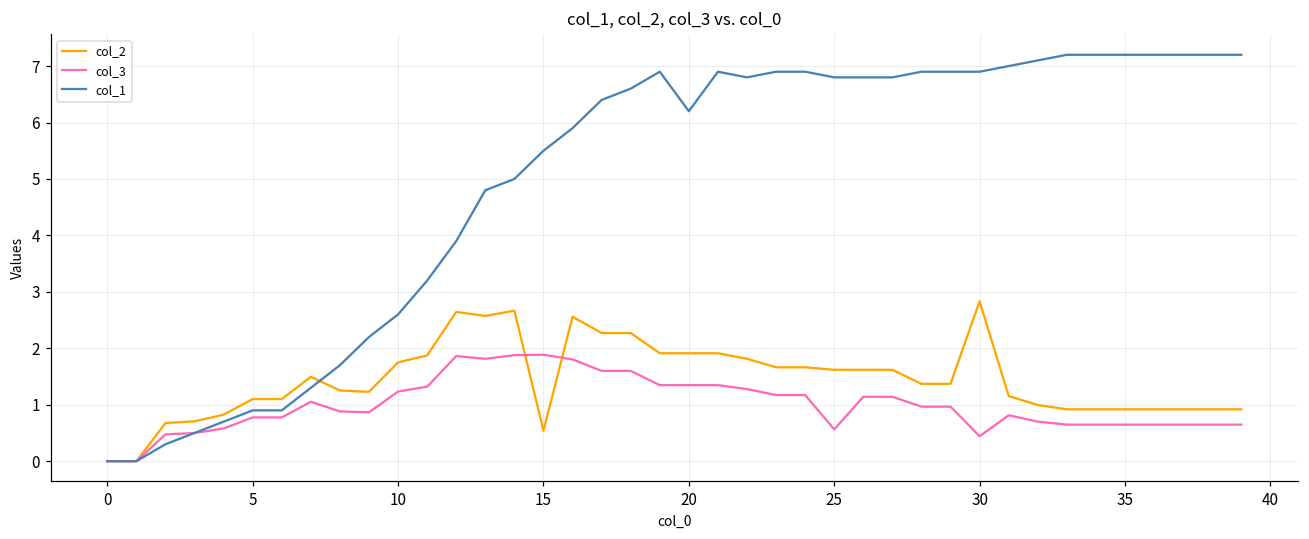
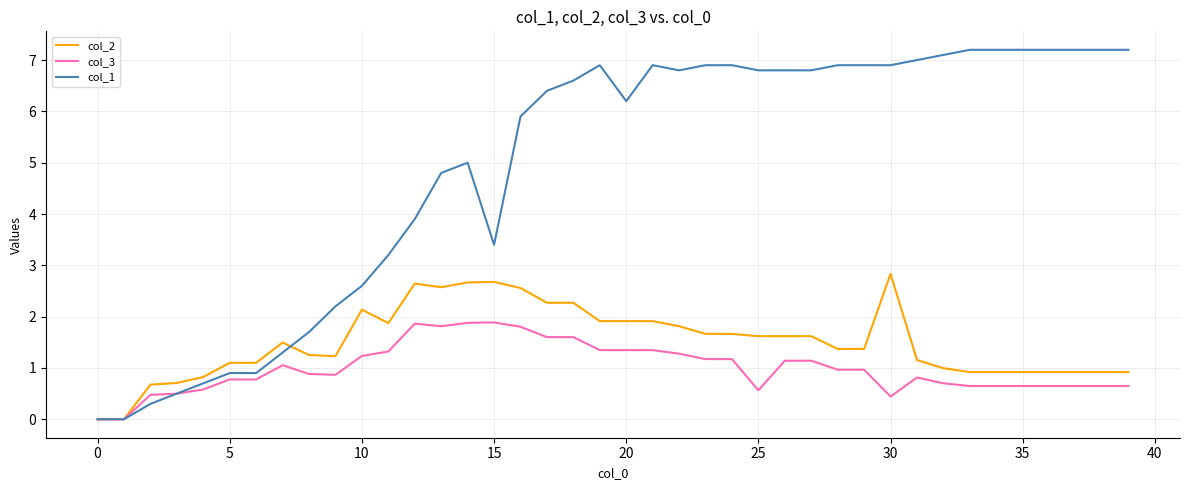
col_2, 10: 1.8 -> 2.1
col_2, 15: 0.5 -> 2.7
col_1, 15: 5.5 -> 3.4
